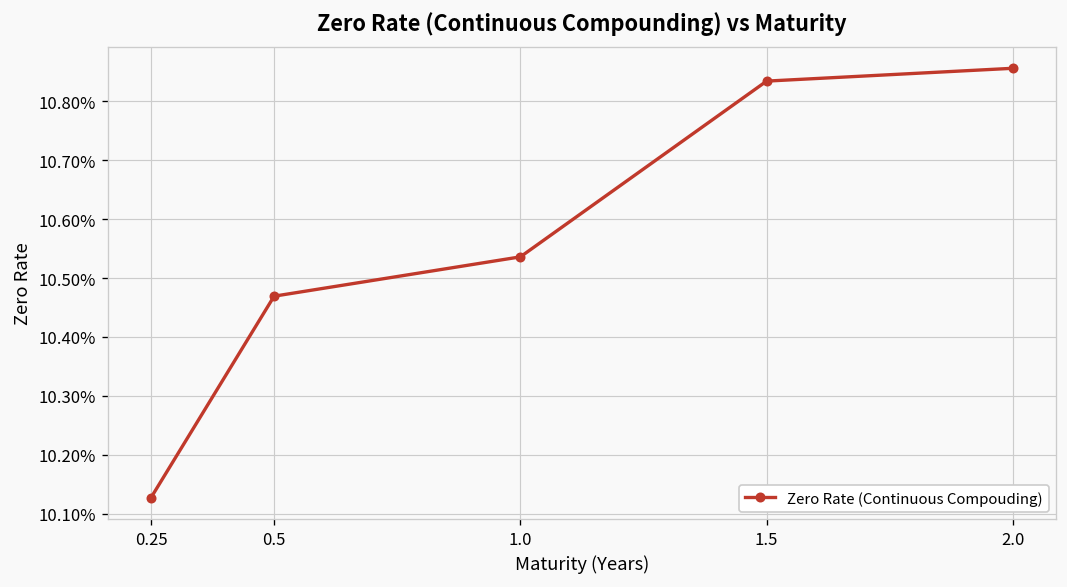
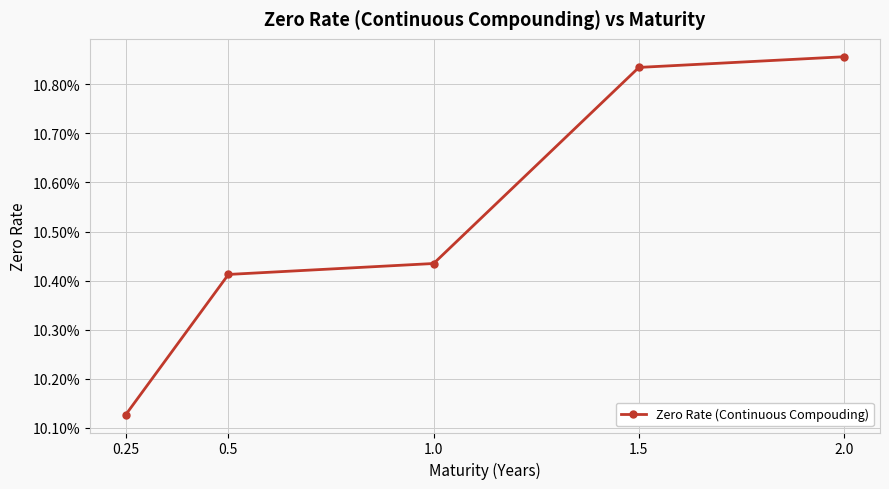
0.5: 10.47% -> 10.41%
1.0: 10.54% -> 10.43%
